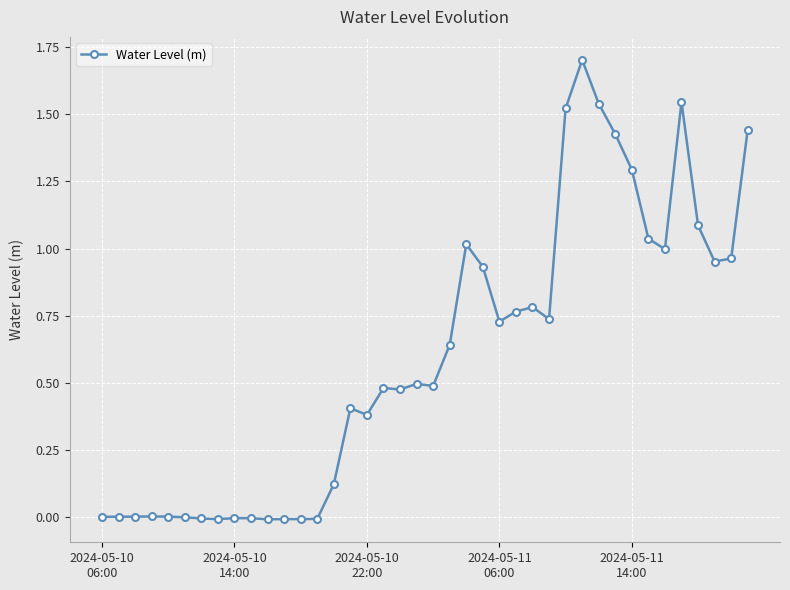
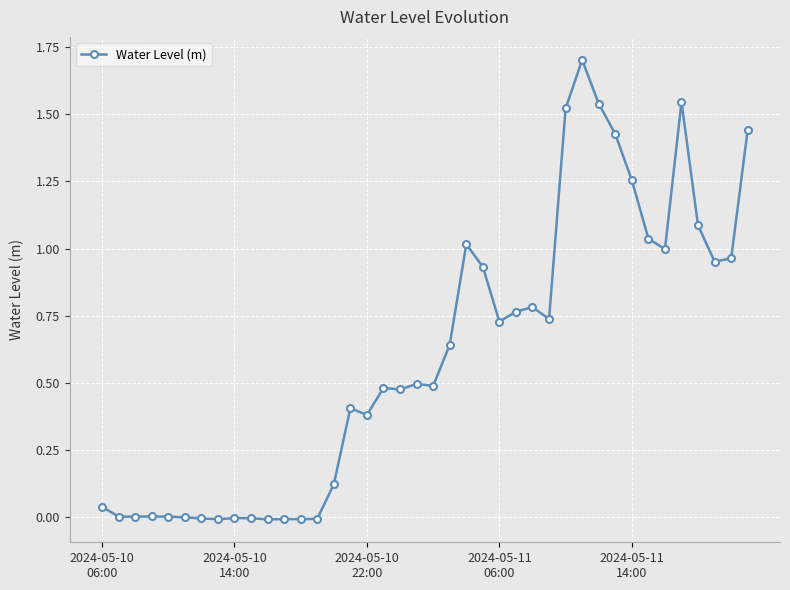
2024-05-10 06:00: 0.00 -> 0.04
2024-05-11 14:00: 1.29 -> 1.25
